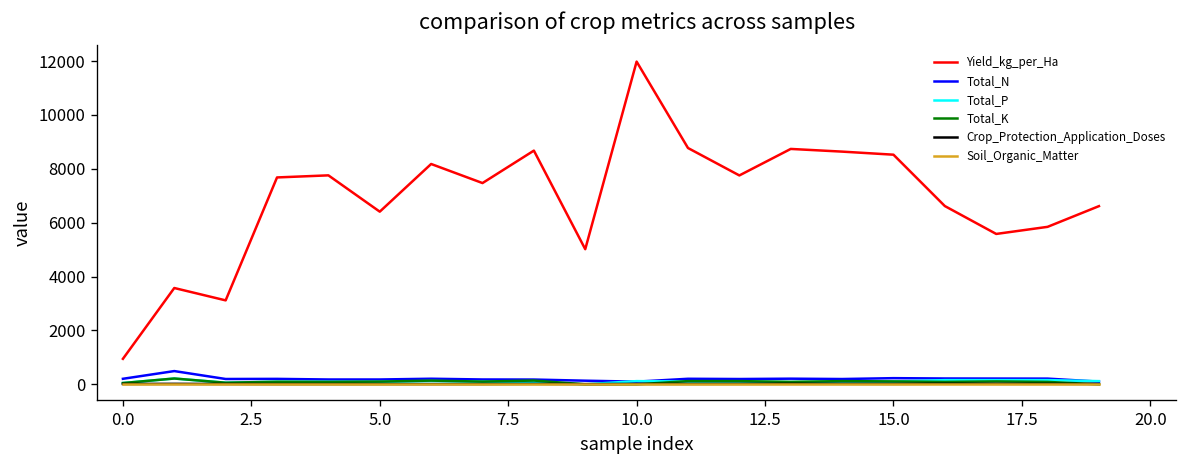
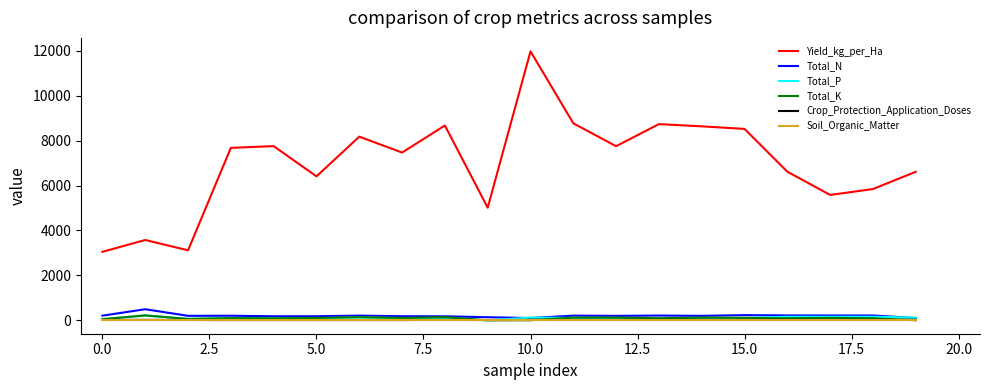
Yield_kg_per_Ha, 0.0: 900 -> 3000
